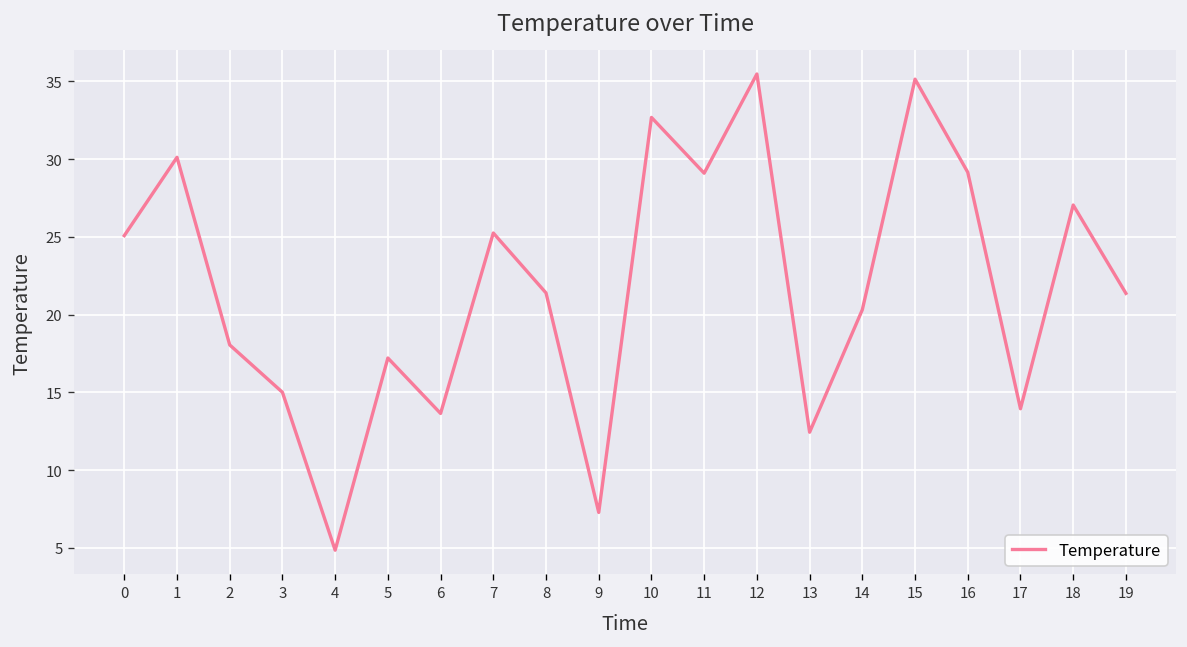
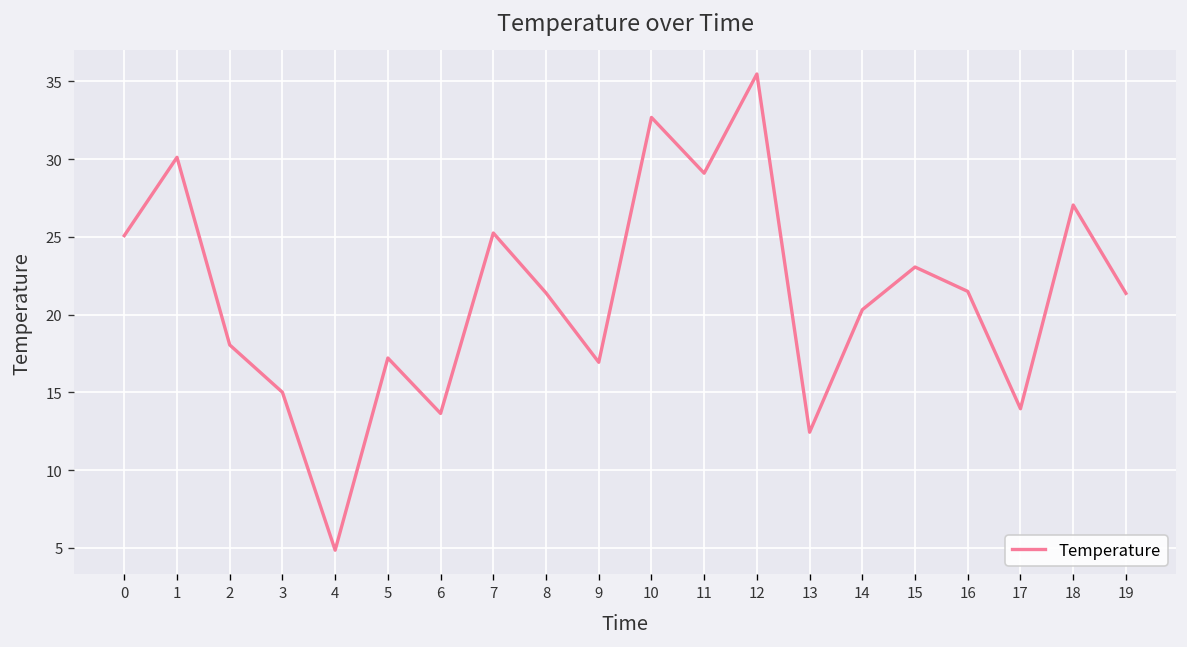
9: 7.3 -> 16.9
15: 35.1 -> 23.1
16: 29.1 -> 21.5
